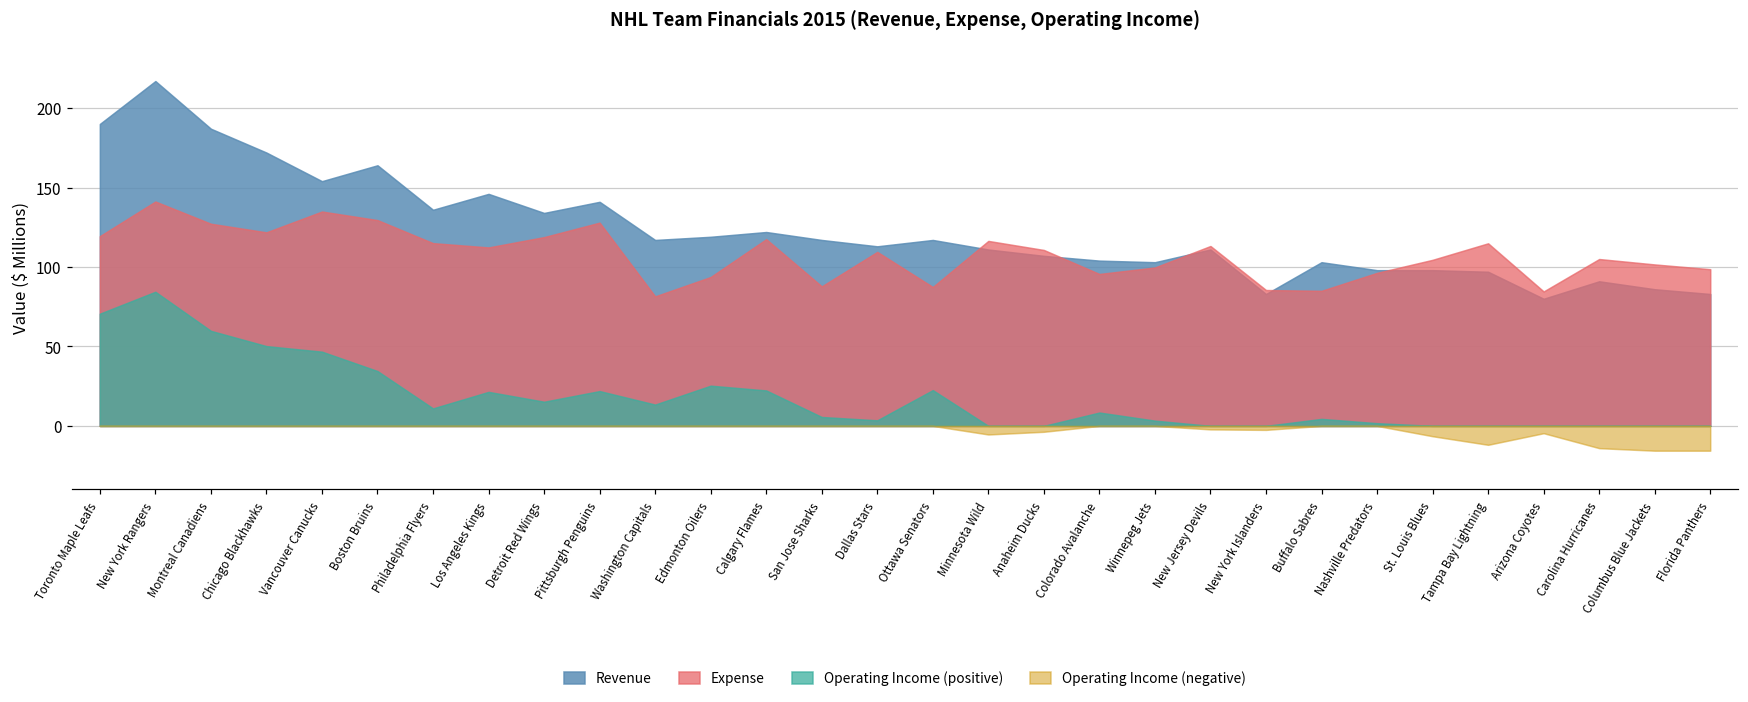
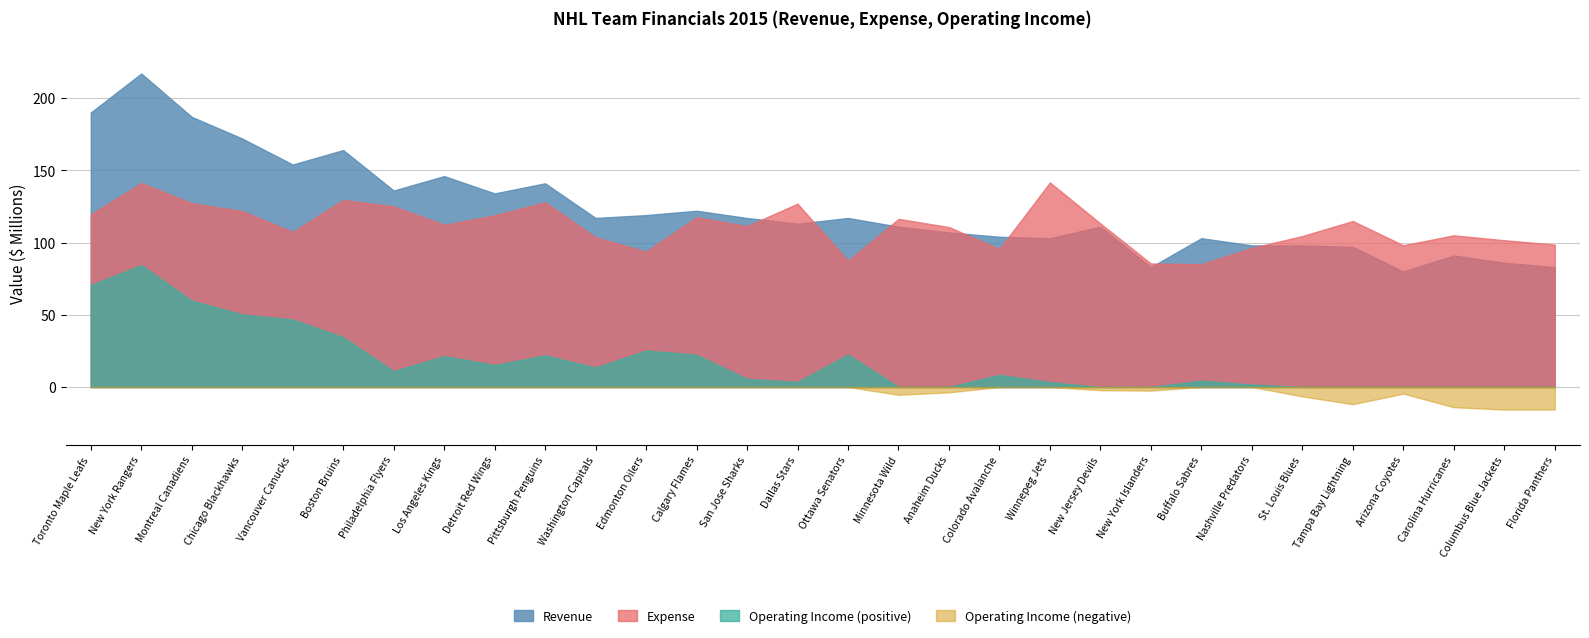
Expense, Vancouver Canucks: 135 -> 107
Expense, Philadelphia Flyers: 115 -> 125
Expense, Washington Capitals: 82 -> 104
Expense, San Jose Sharks: 88 -> 111
Expense, Dallas Stars: 110 -> 127
Expense, Winnepeg Jets: 100 -> 142
Expense, Arizona Coyotes: 85 -> 98
